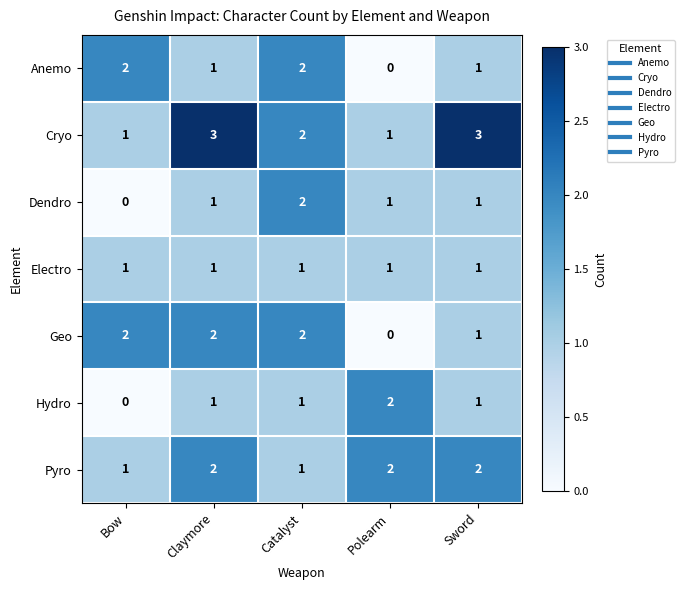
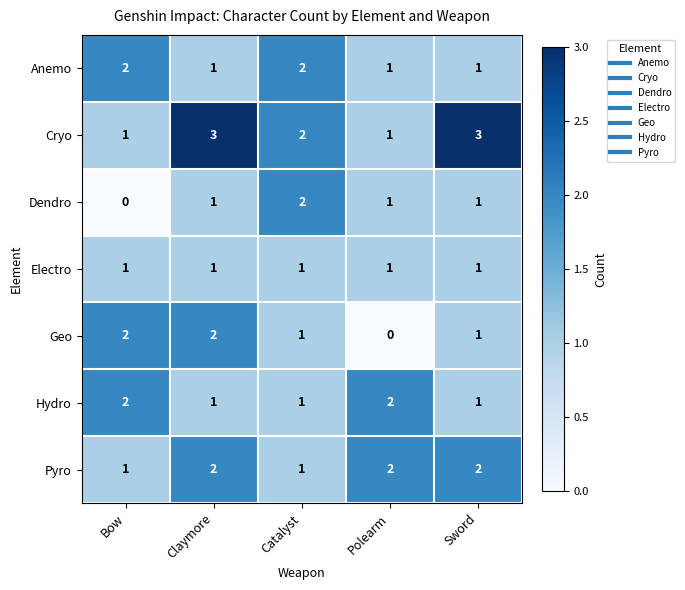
Anemo, Polearm: 0 -> 1
Geo, Catalyst: 2 -> 1
Hydro, Bow: 0 -> 2
